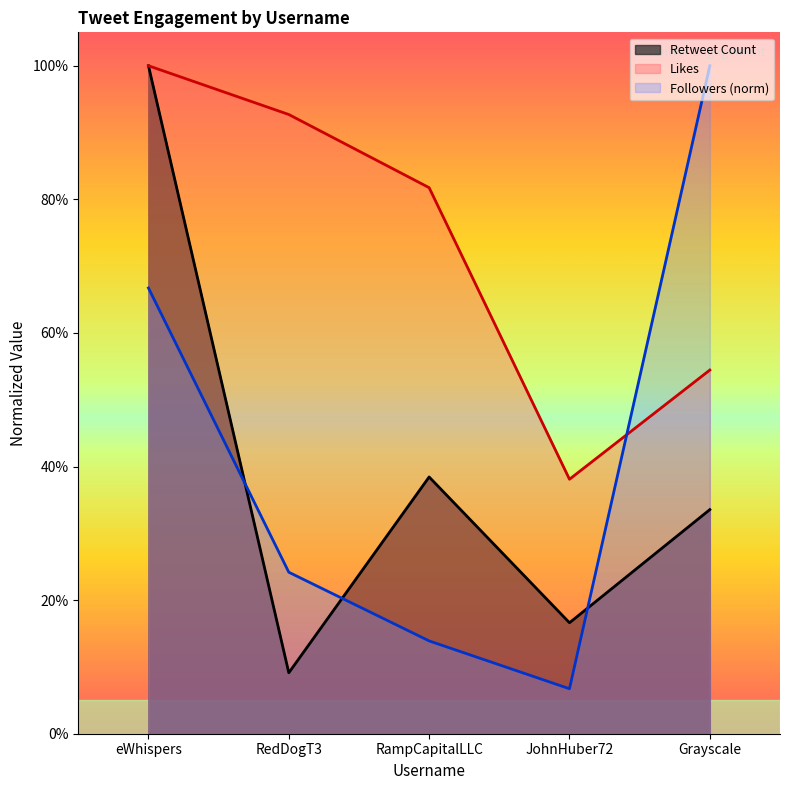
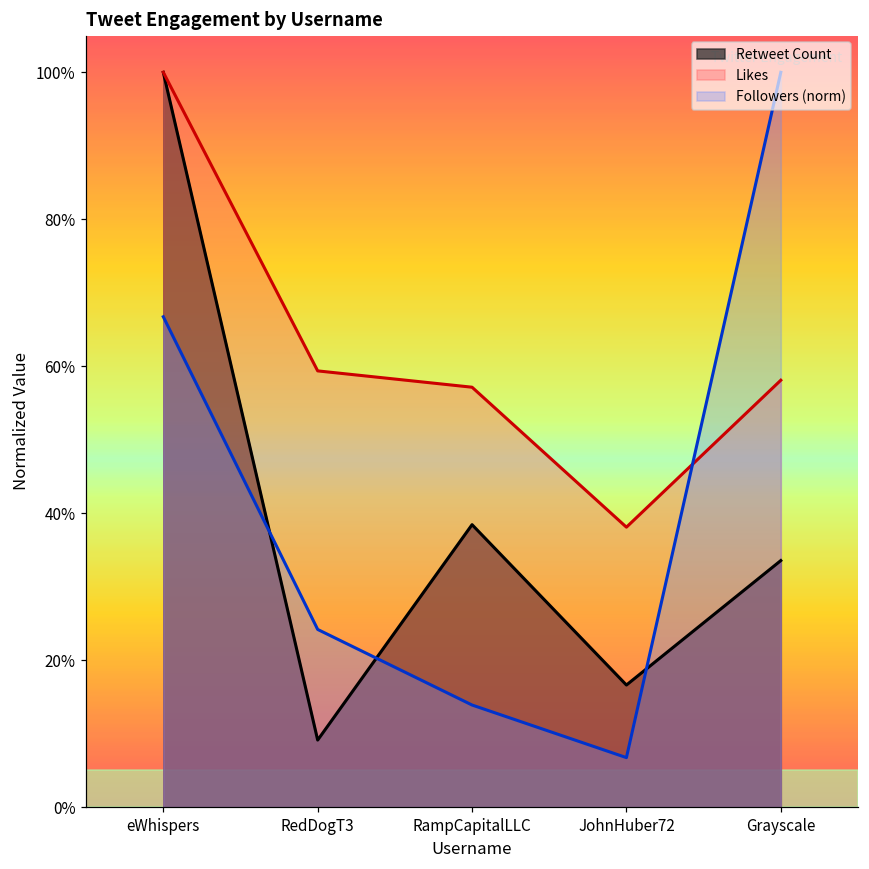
Likes, RedDogT3: 93% -> 59%
Likes, RampCapitalLLC: 82% -> 57%
Likes, Grayscale: 54% -> 58%
